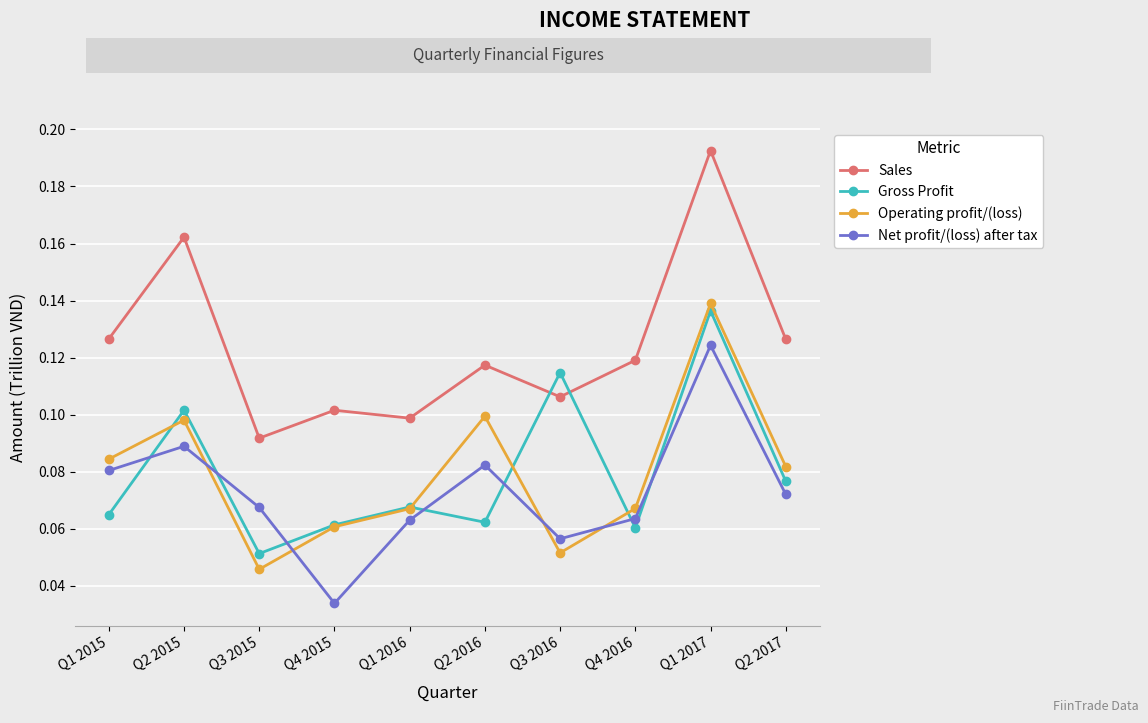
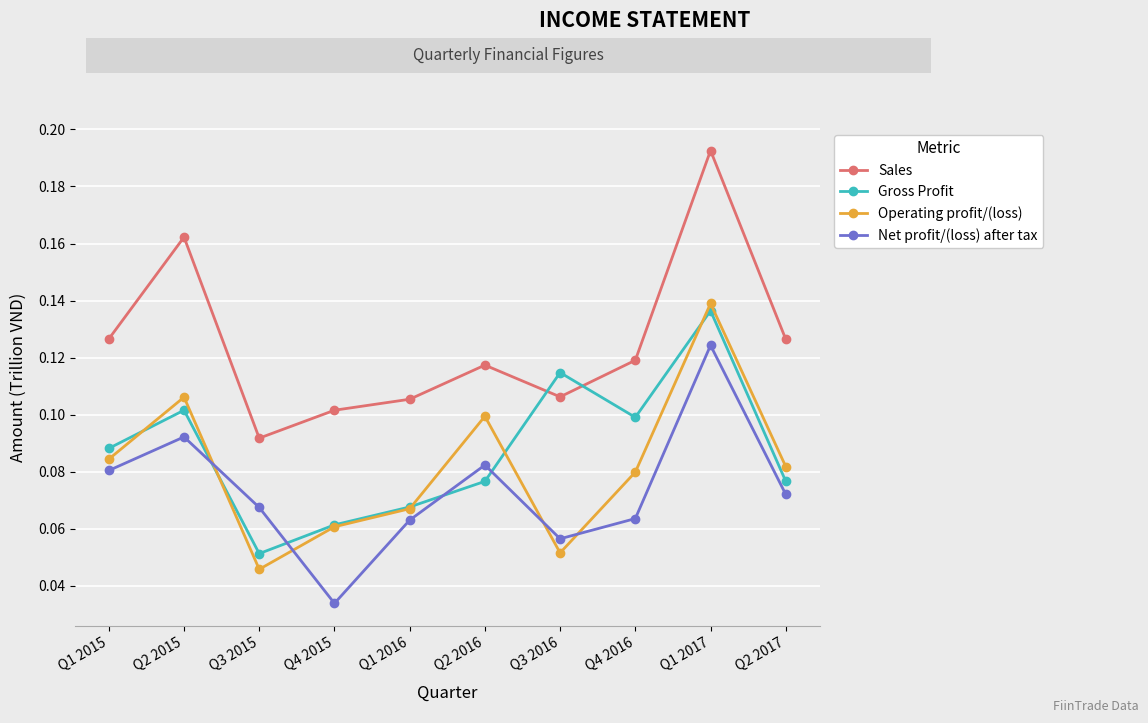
Gross Profit, Q1 2015: 0.065 -> 0.088
Operating profit/(loss), Q2 2015: 0.098 -> 0.106
Net profit/(loss) after tax, Q2 2015: 0.089 -> 0.092
Sales, Q1 2016: 0.099 -> 0.105
Gross Profit, Q2 2016: 0.062 -> 0.077
Gross Profit, Q4 2016: 0.060 -> 0.099
Operating profit/(loss), Q4 2016: 0.067 -> 0.080
